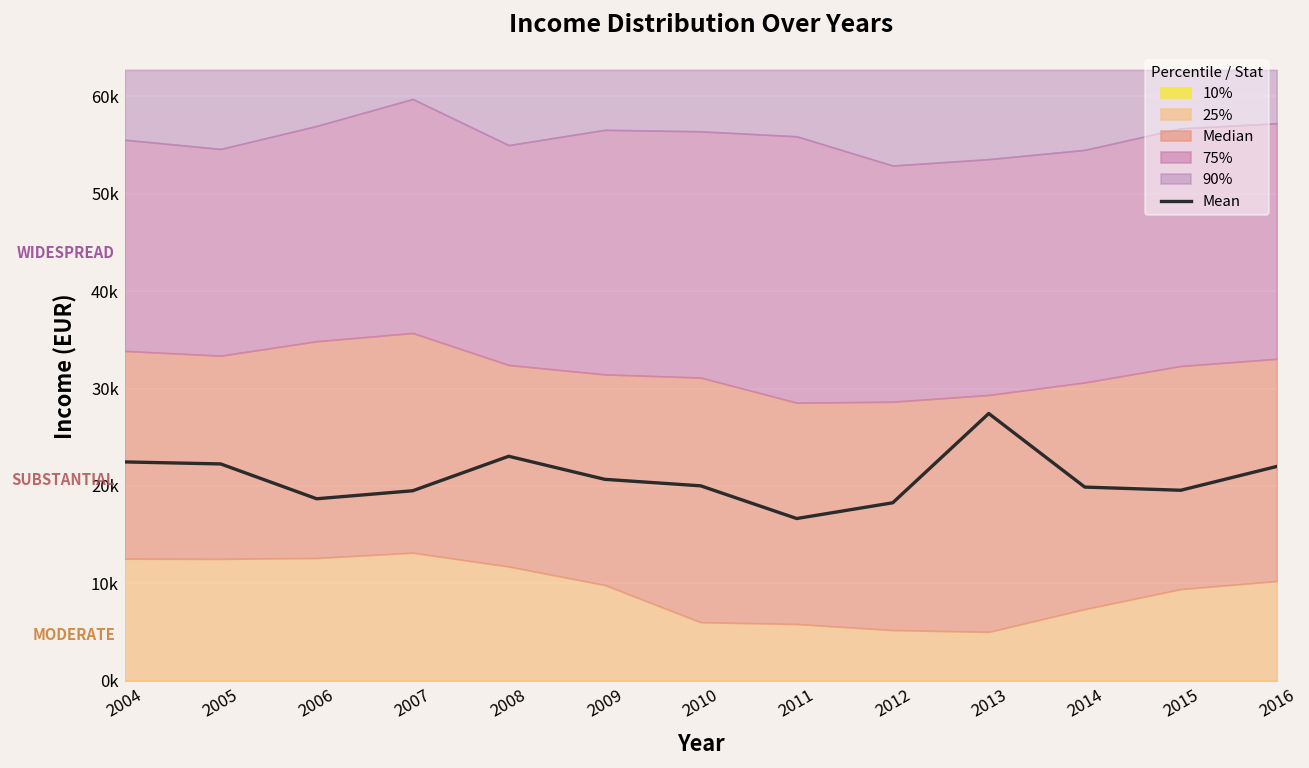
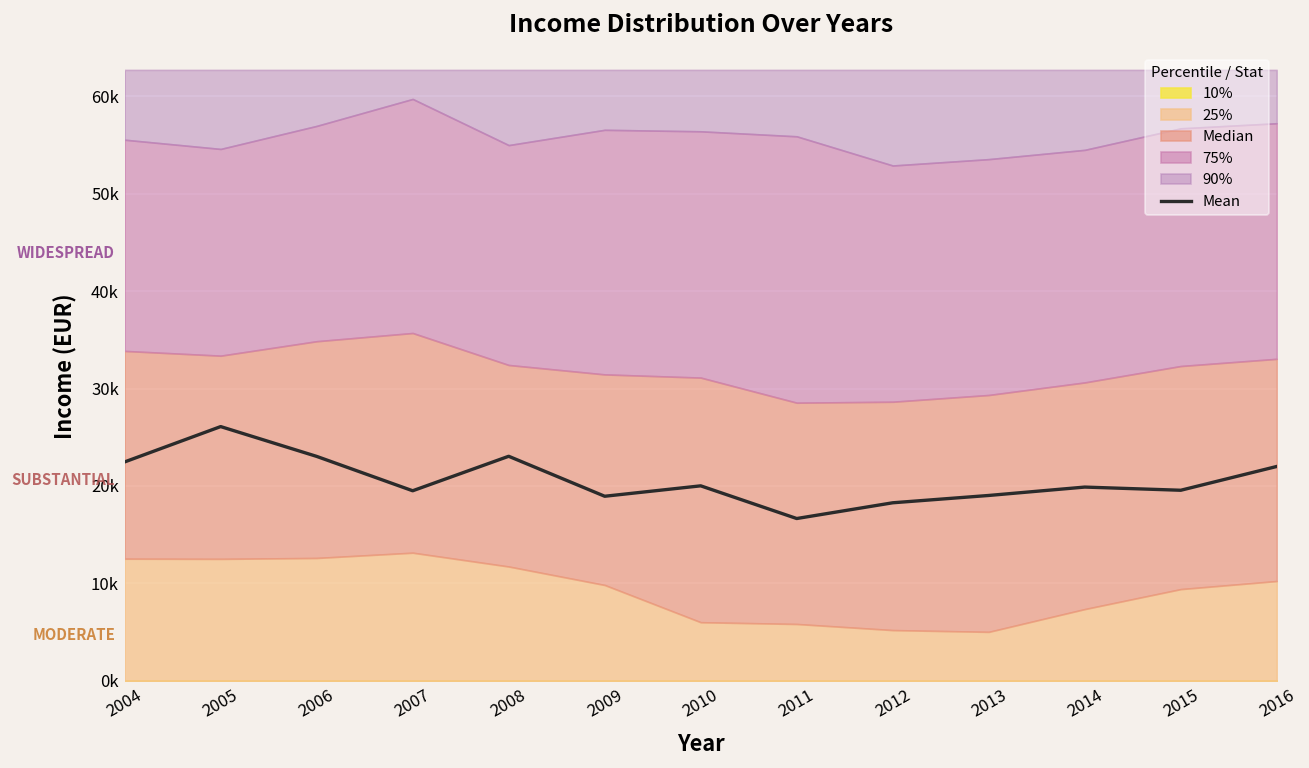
Mean, 2005: 22000 -> 26000
Mean, 2006: 19000 -> 23000
Mean, 2009: 21000 -> 19000
Mean, 2013: 27000 -> 19000
